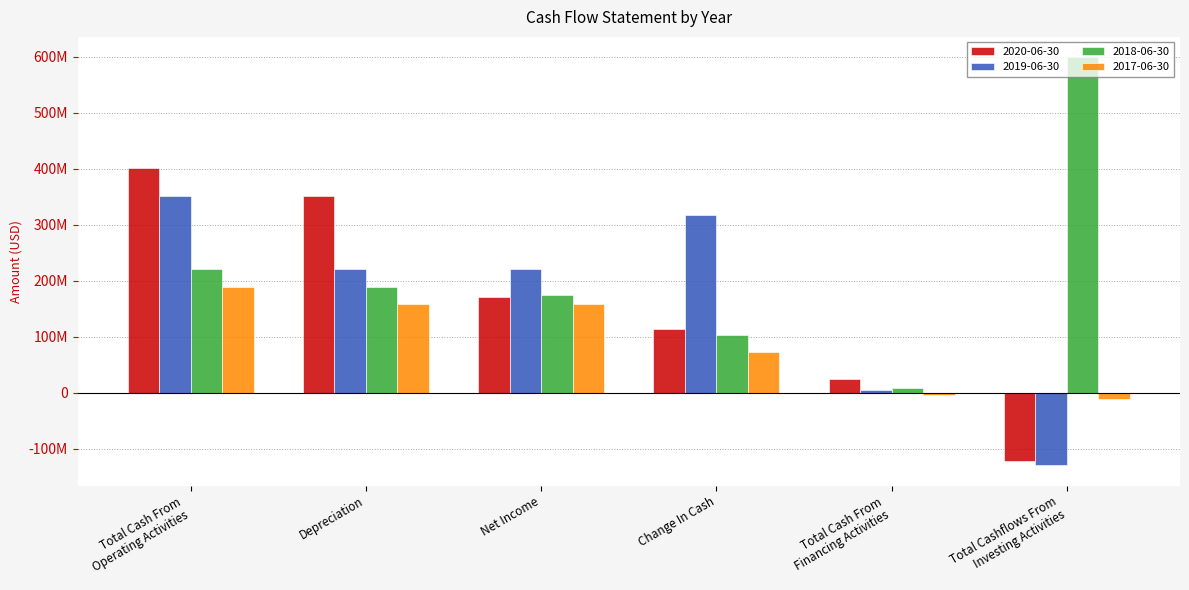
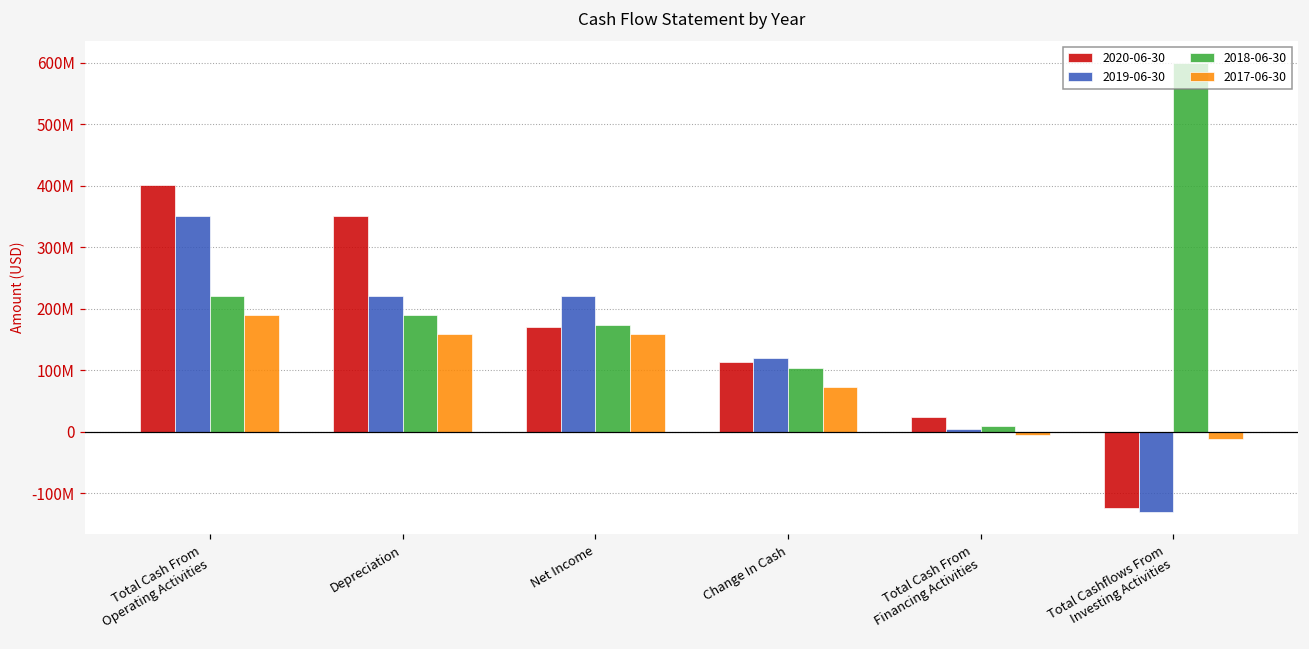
2019-06-30, Change In Cash: 320000000 -> 120000000
